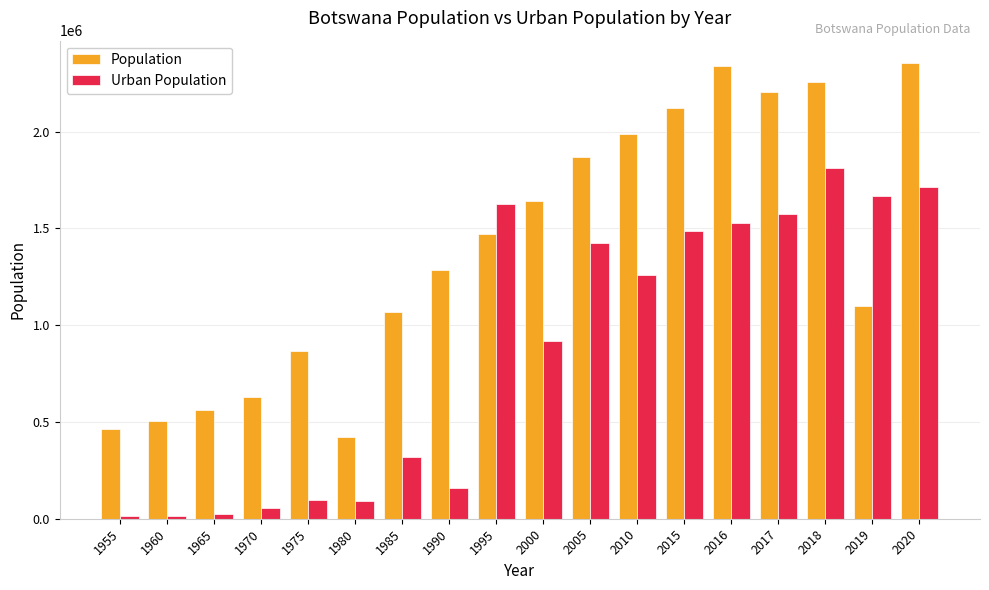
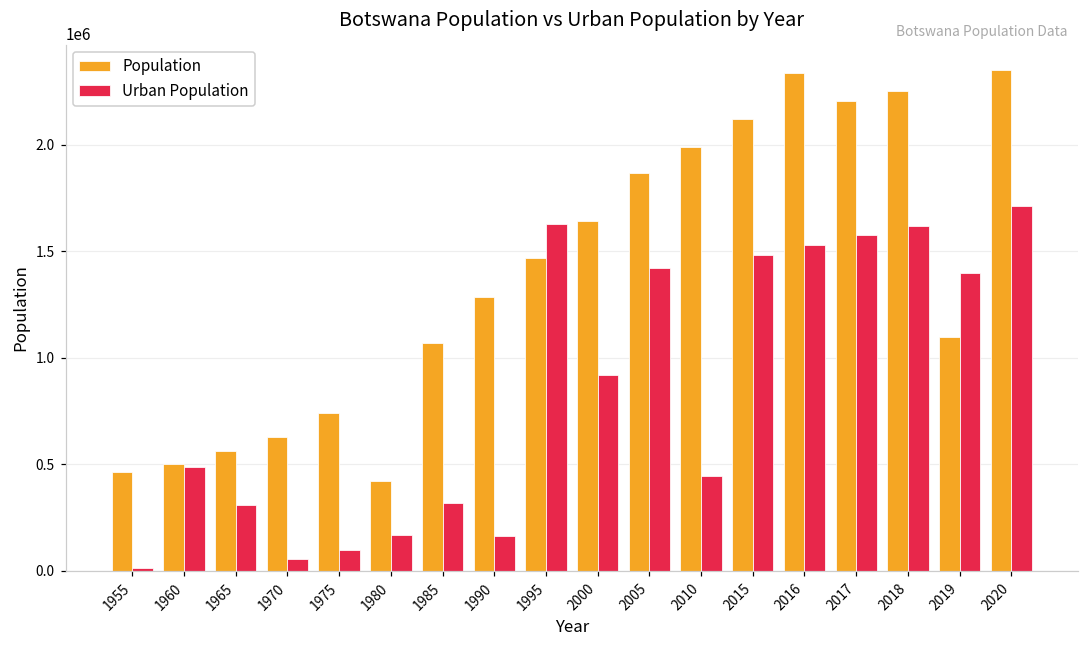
Urban Population, 1960: 20000 -> 490000
Urban Population, 1965: 20000 -> 310000
Population, 1975: 870000 -> 740000
Urban Population, 1980: 90000 -> 160000
Urban Population, 2010: 1260000 -> 450000
Urban Population, 2018: 1810000 -> 1620000
Urban Population, 2019: 1670000 -> 1400000
